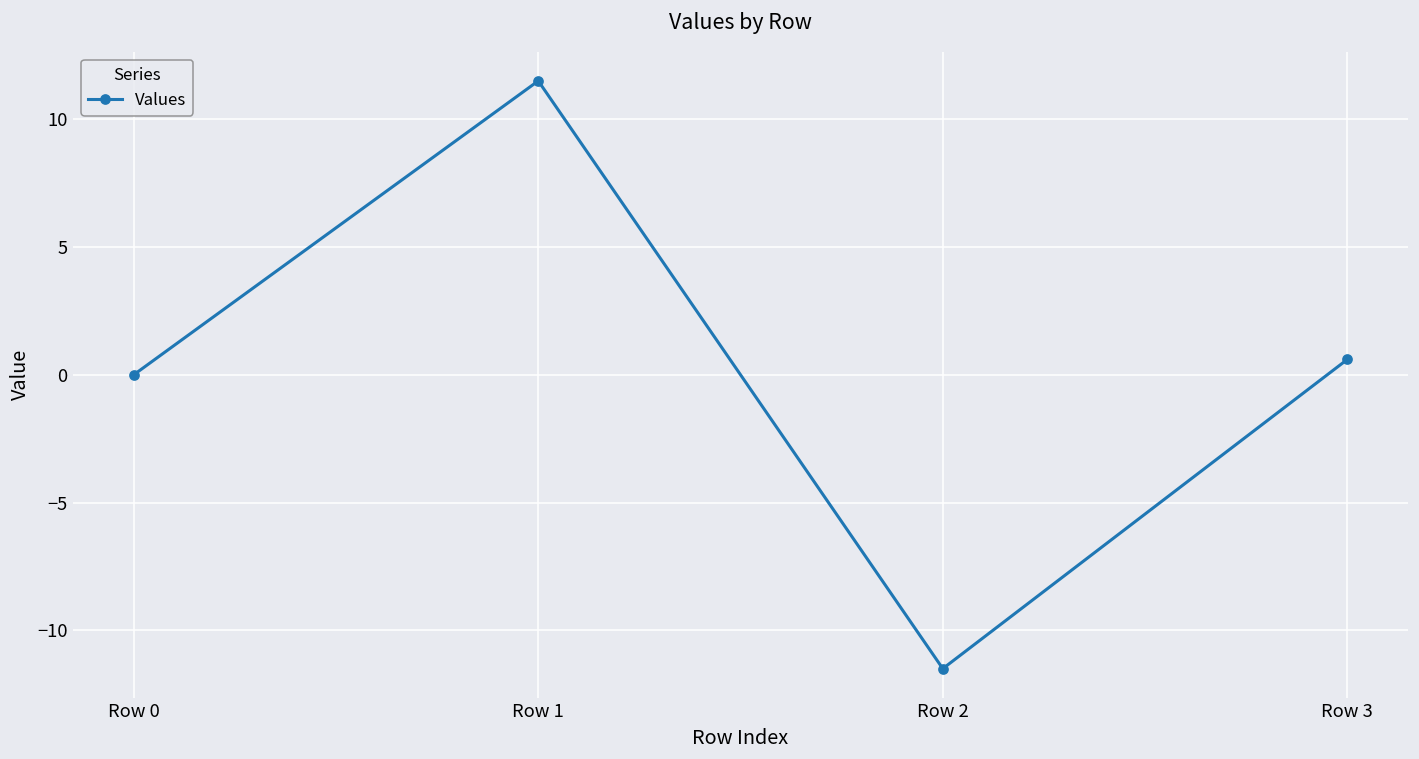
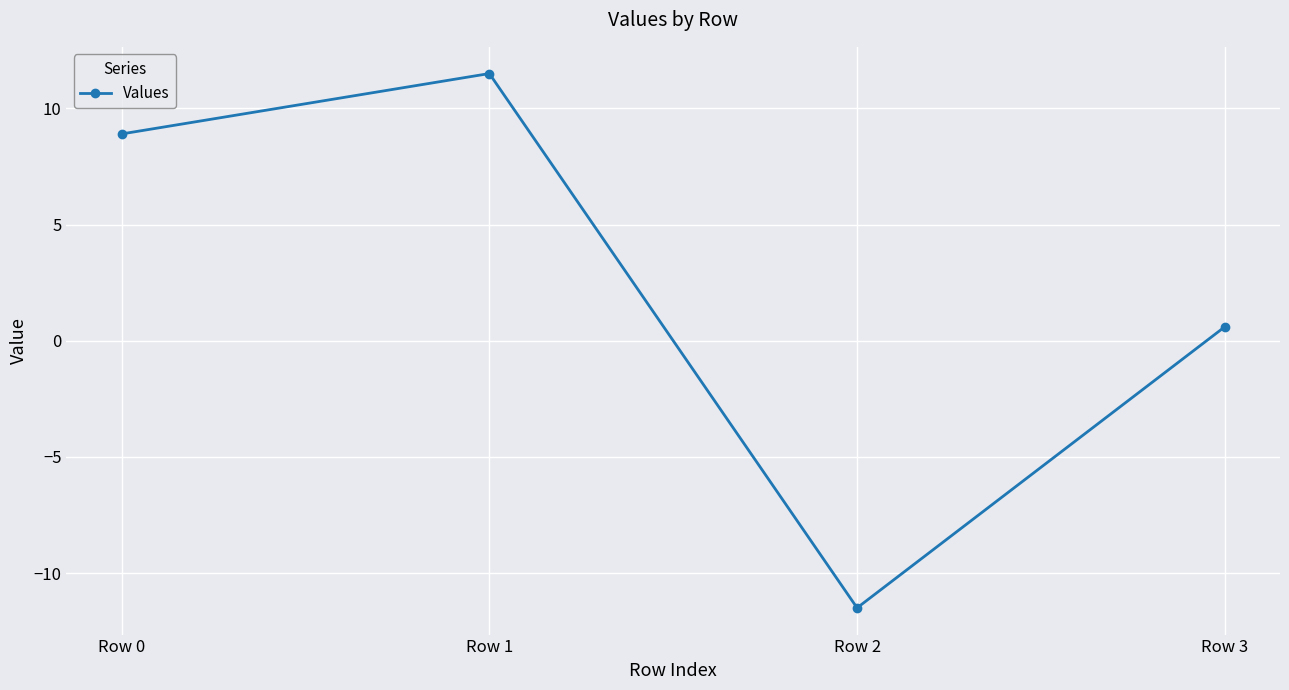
Row 0: 0.0 -> 8.9
